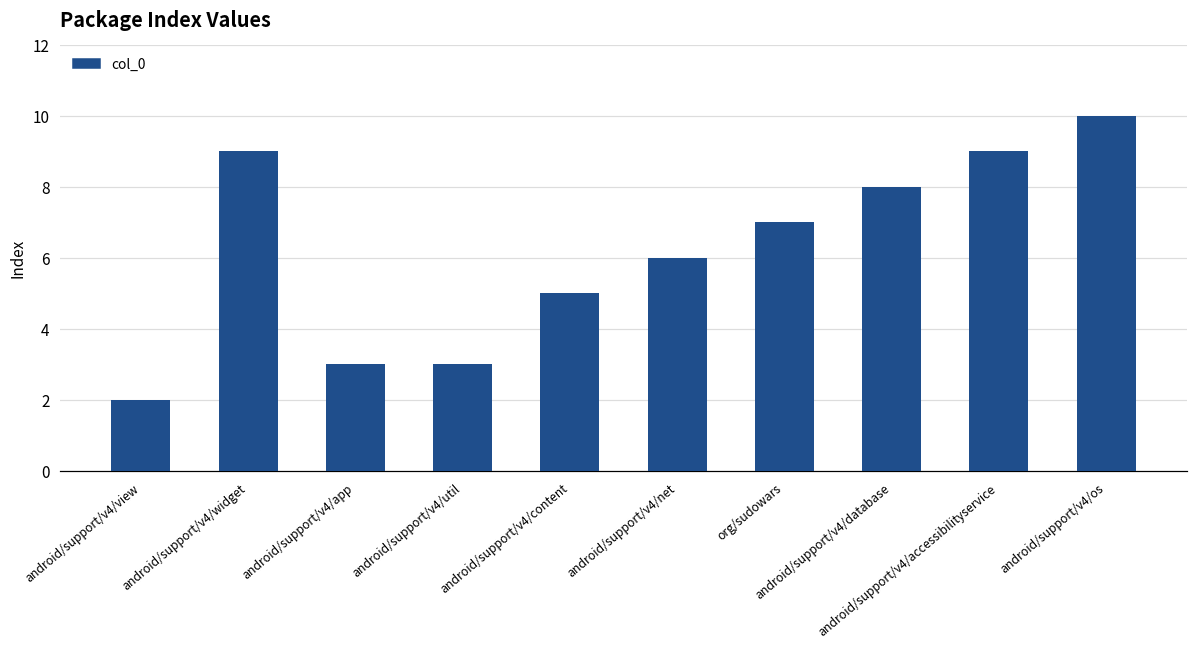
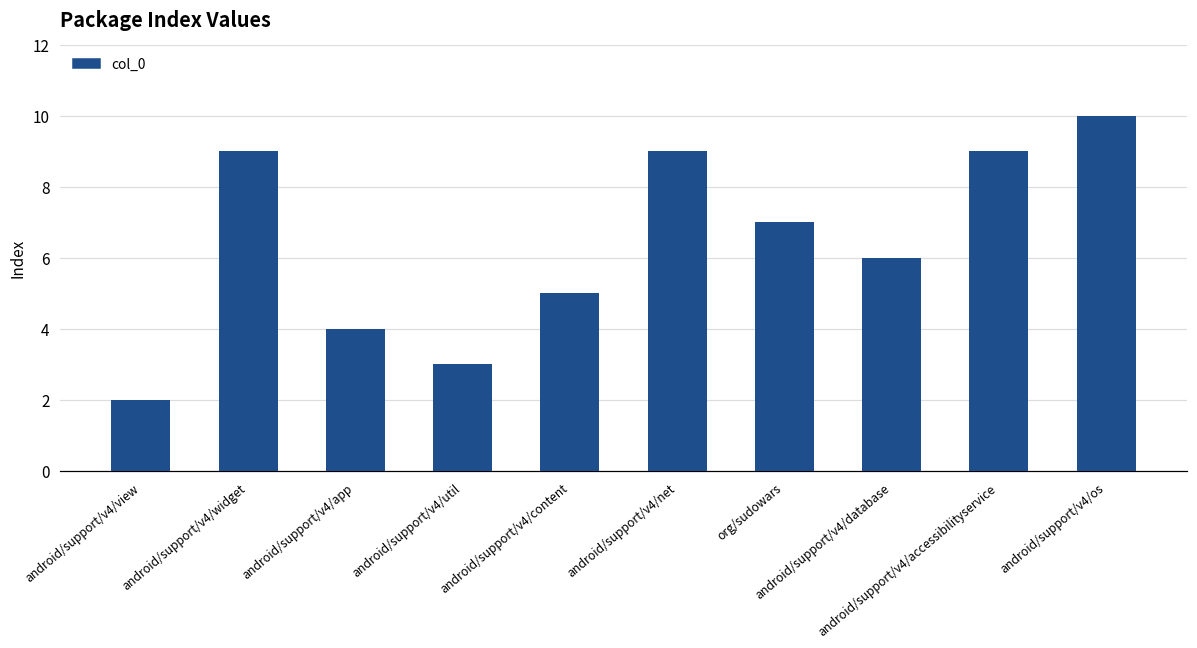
android/support/v4/app: 3 -> 4
android/support/v4/net: 6 -> 9
android/support/v4/database: 8 -> 6
